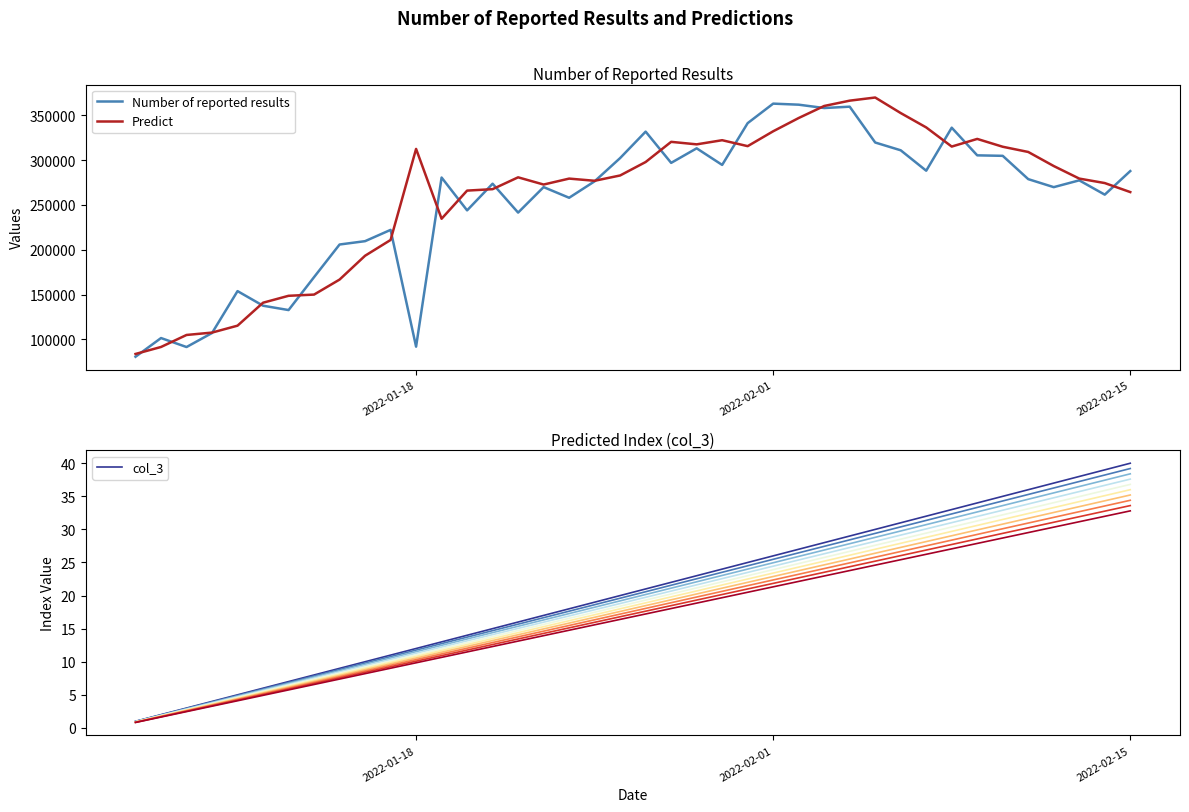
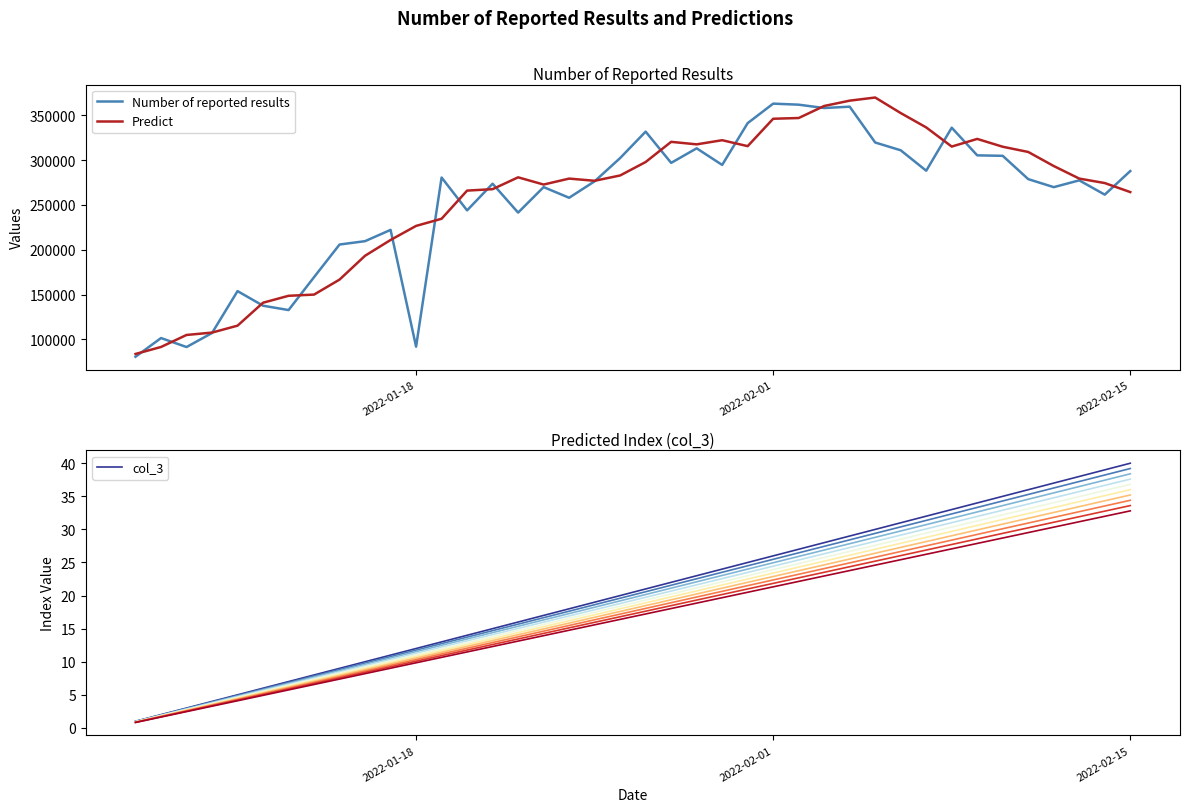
Number of Reported Results, Predict, 2022-01-18: 310000 -> 230000
Number of Reported Results, Predict, 2022-02-01: 330000 -> 350000
